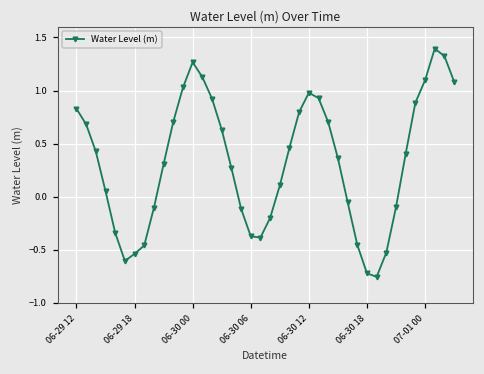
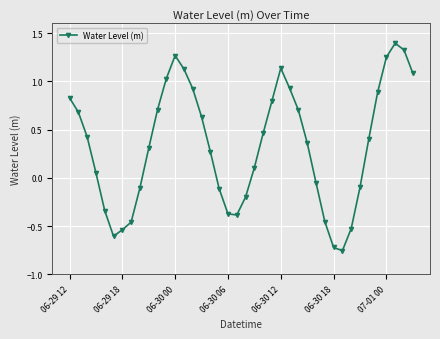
06-30 12: 1.0 -> 1.1
07-01 00: 1.1 -> 1.3
